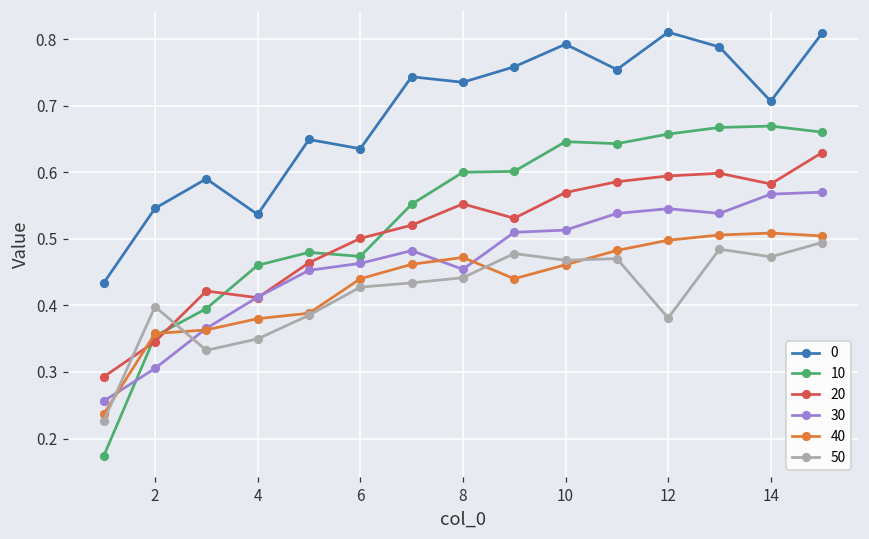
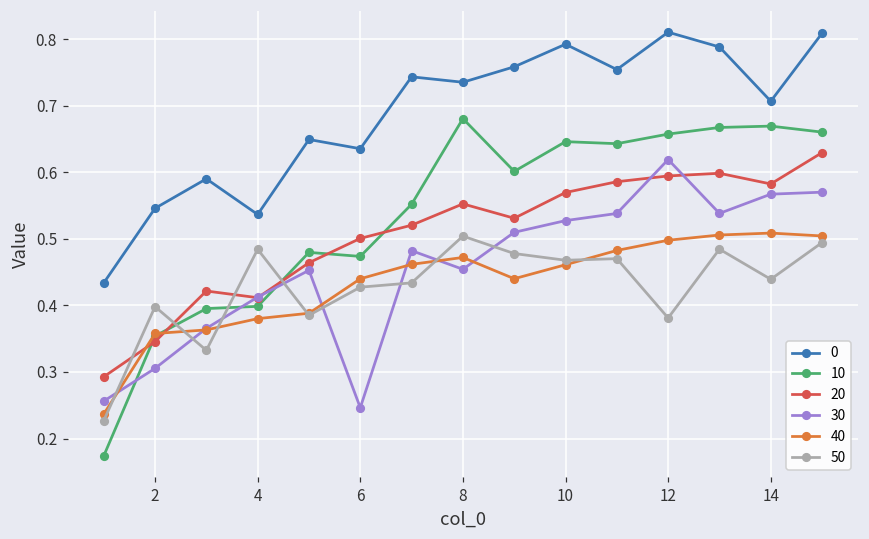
10, 4: 0.46 -> 0.40
50, 4: 0.35 -> 0.48
30, 6: 0.46 -> 0.25
10, 8: 0.60 -> 0.68
50, 8: 0.44 -> 0.50
30, 10: 0.51 -> 0.53
30, 12: 0.55 -> 0.62
50, 14: 0.47 -> 0.44
